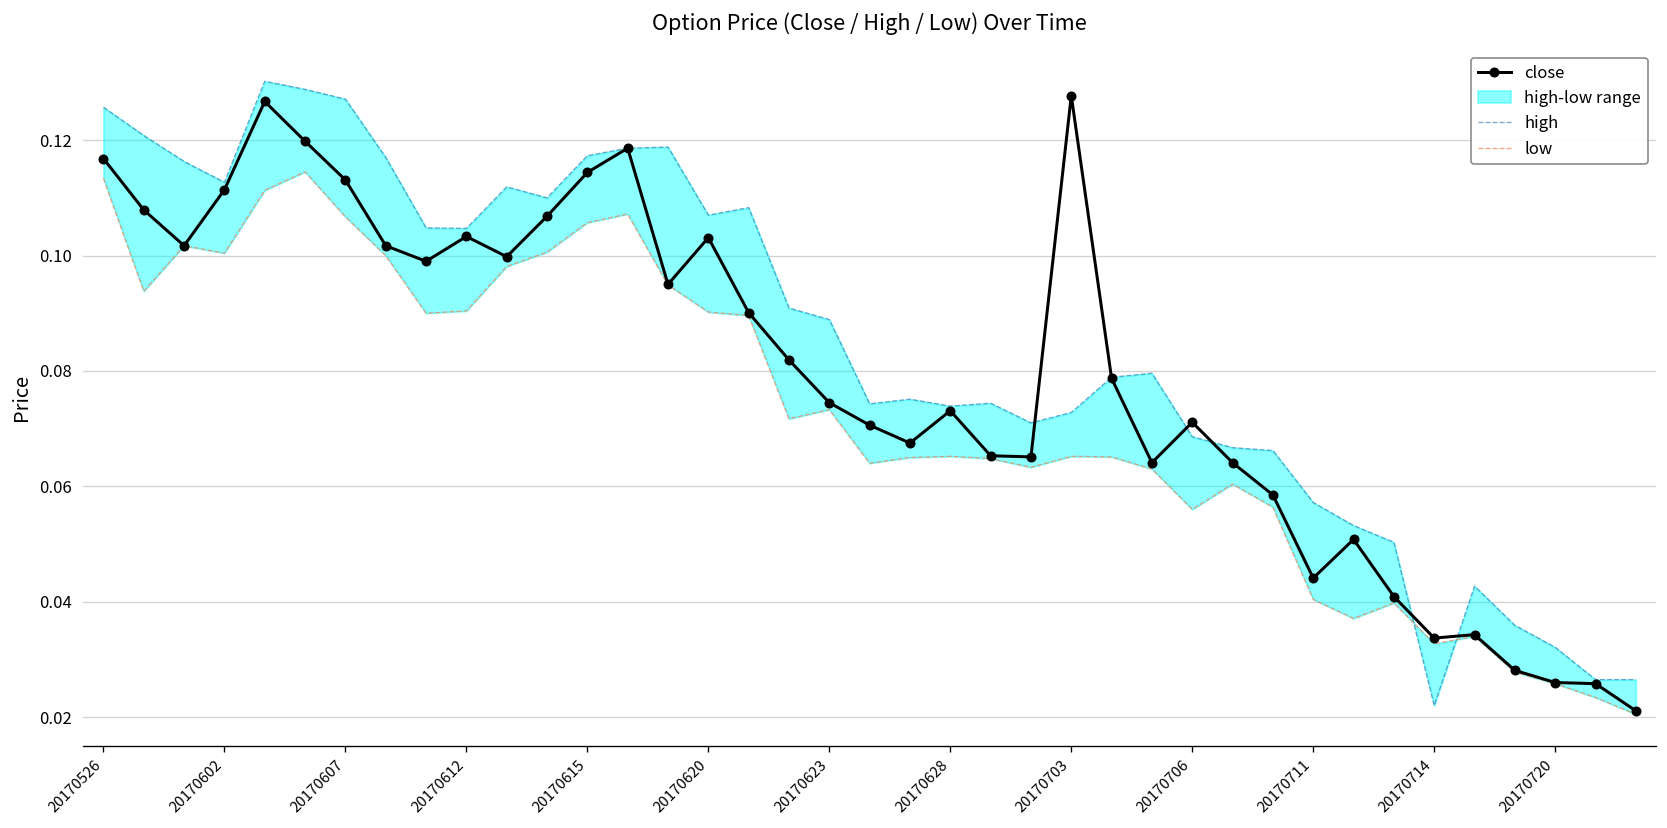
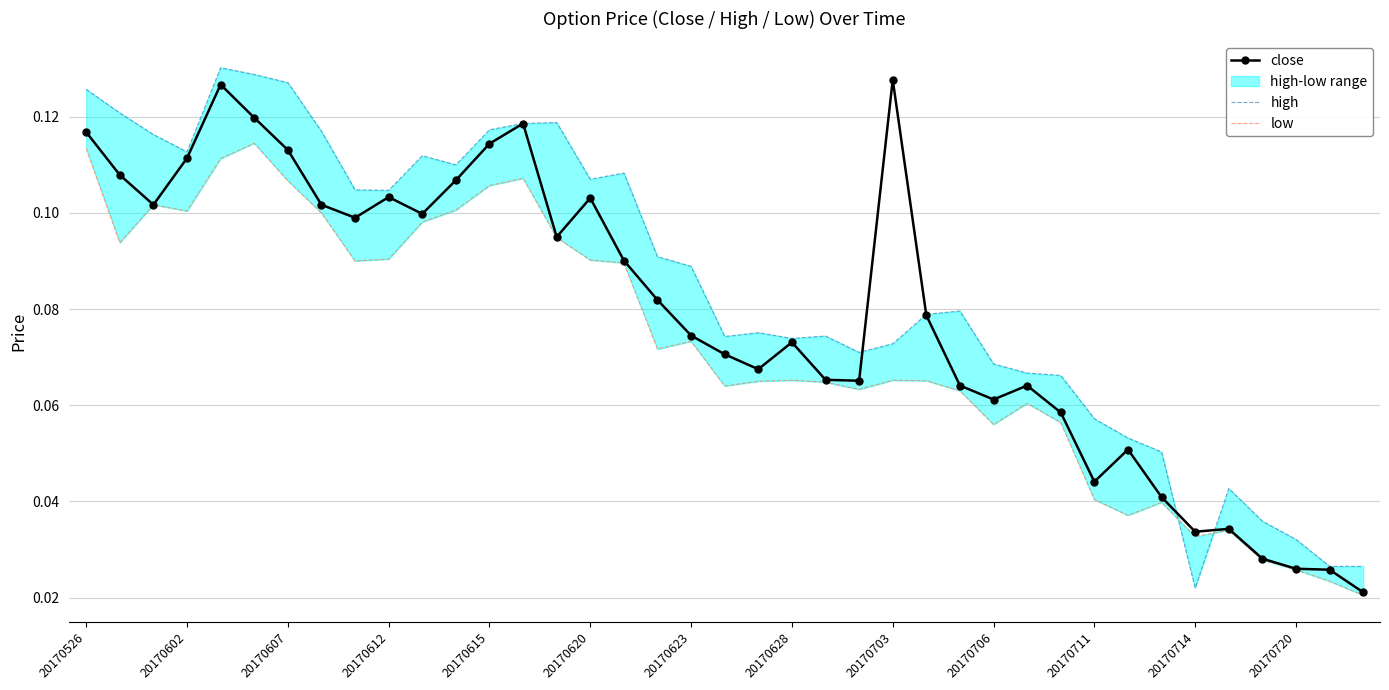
close, 20170706: 0.071 -> 0.061
